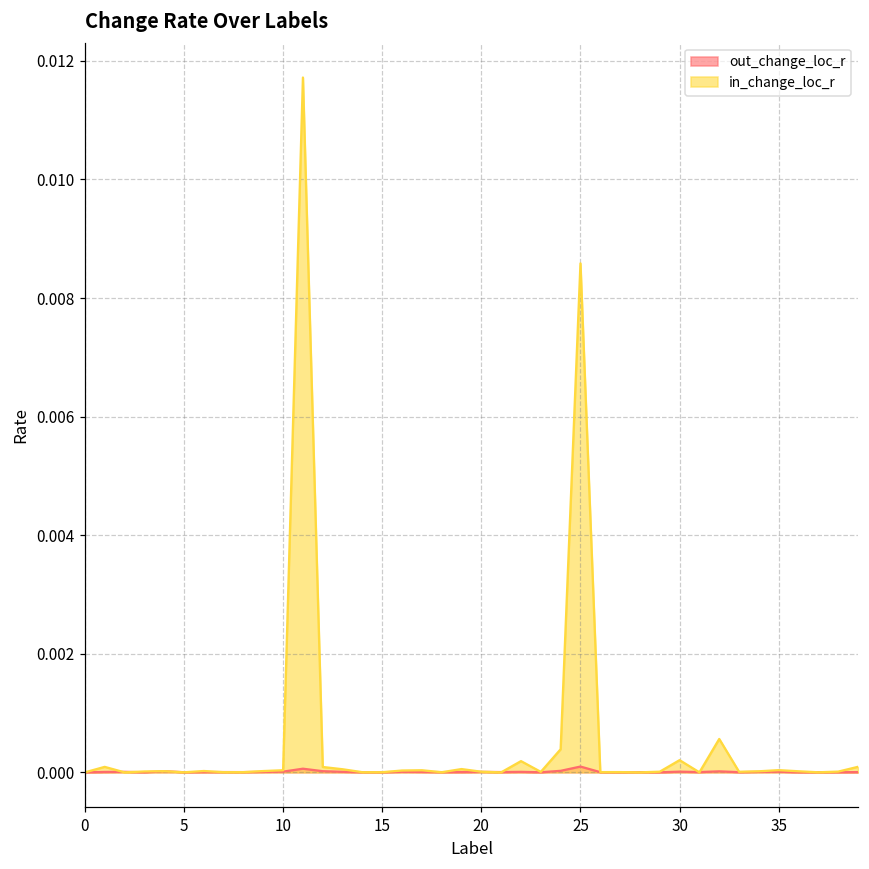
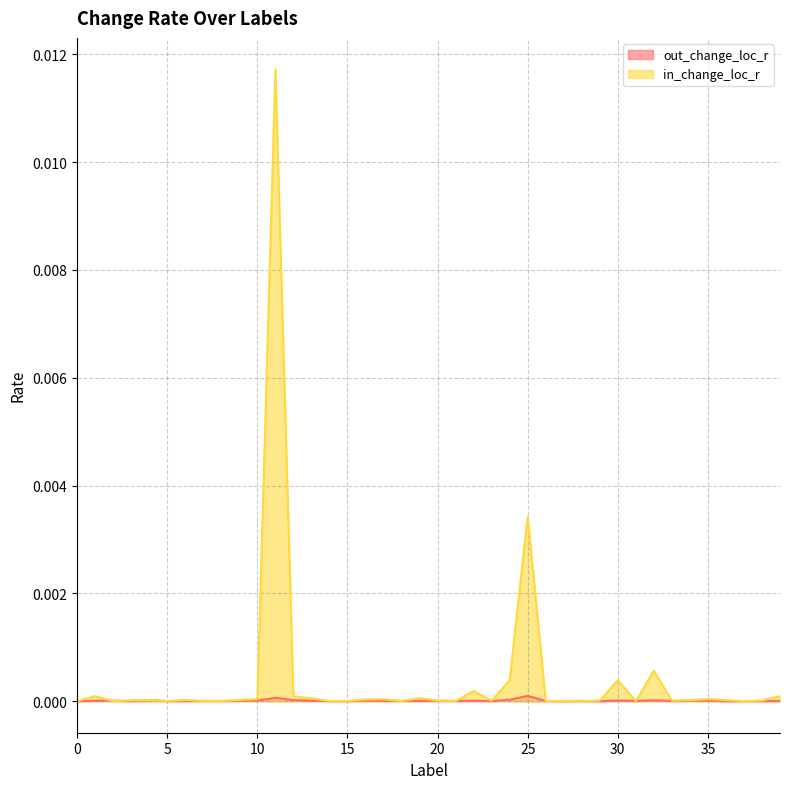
in_change_loc_r, 25: 0.0086 -> 0.0034
in_change_loc_r, 30: 0.0002 -> 0.0004
